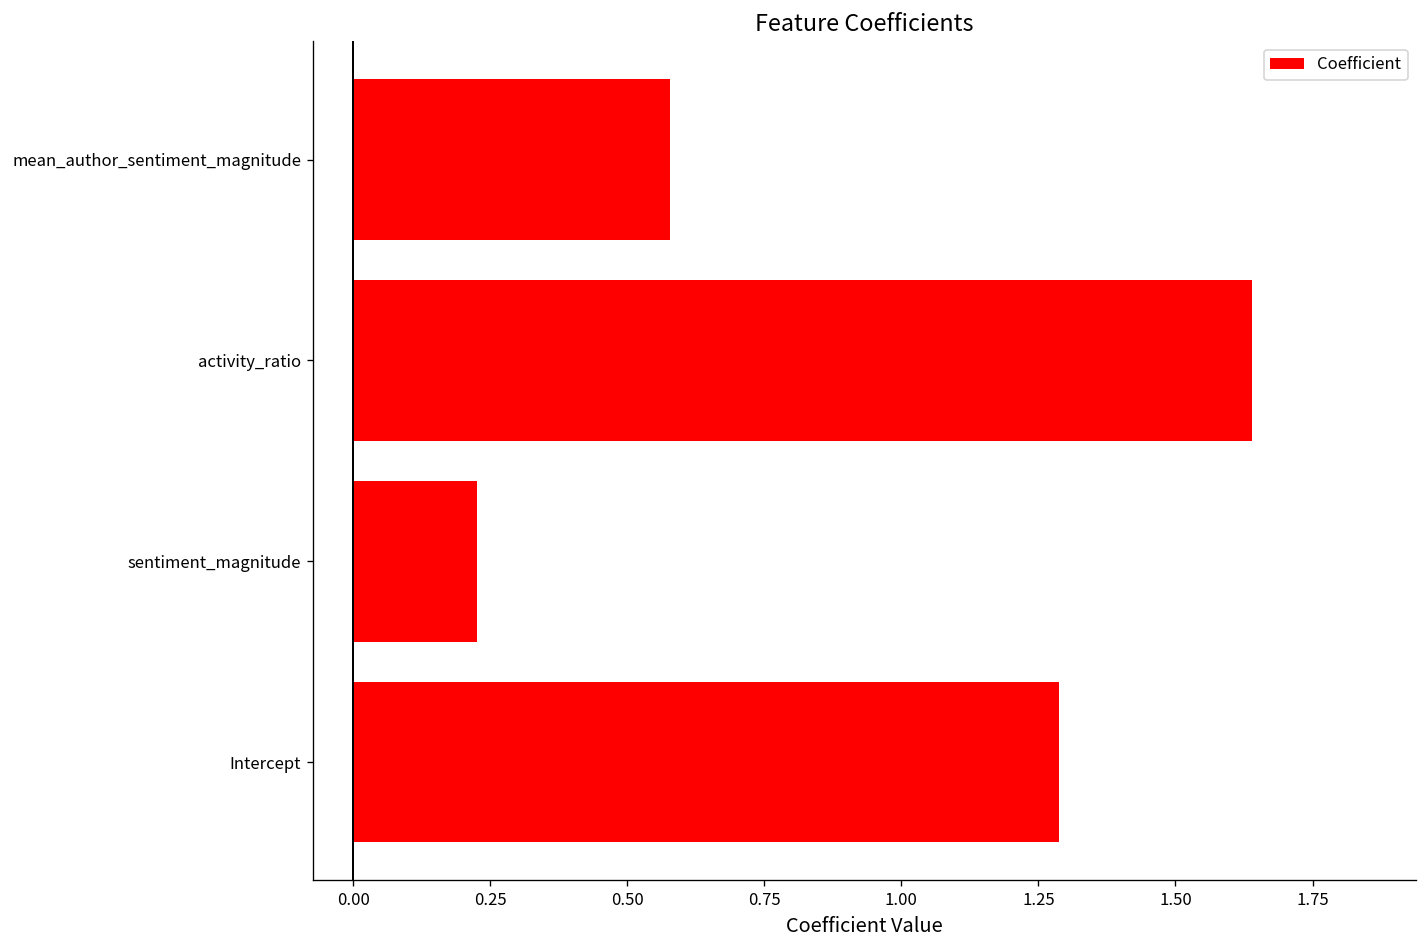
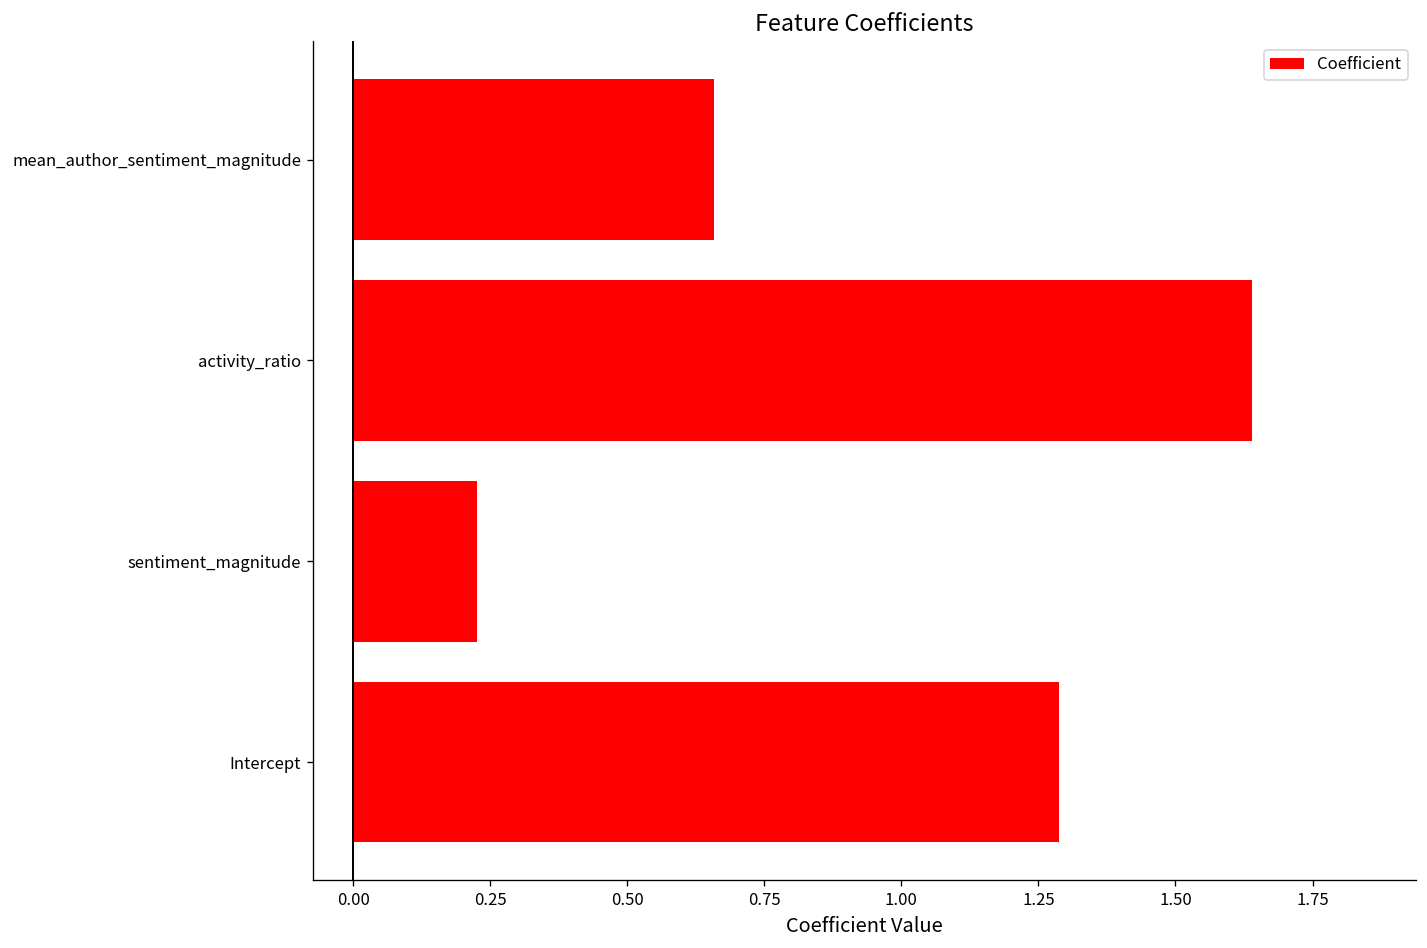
mean_author_sentiment_magnitude: 0.58 -> 0.66
